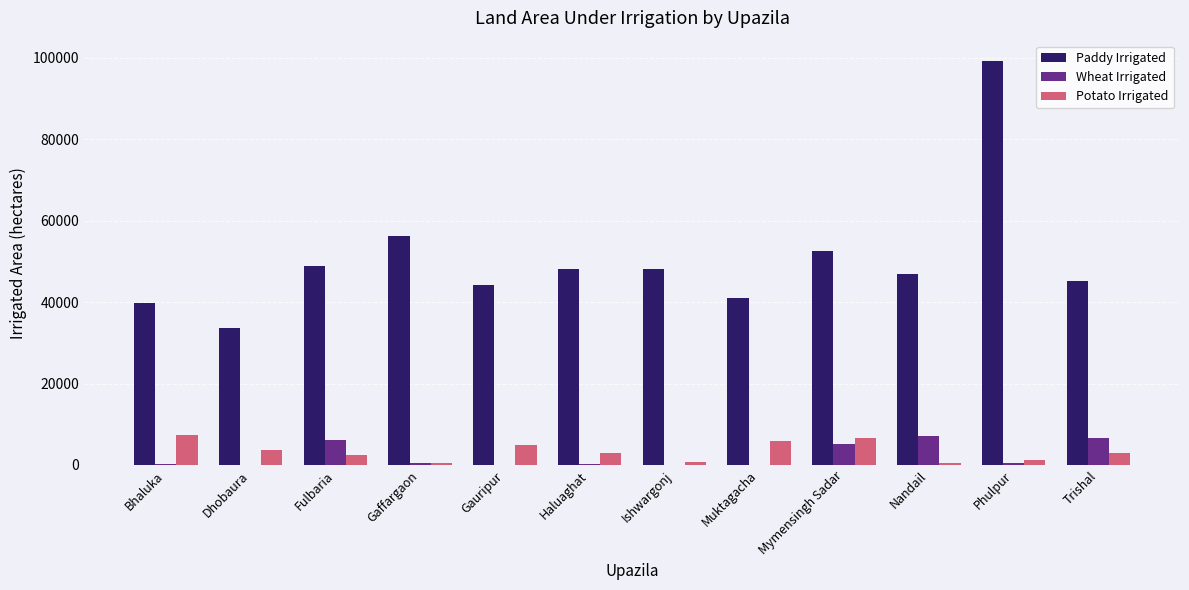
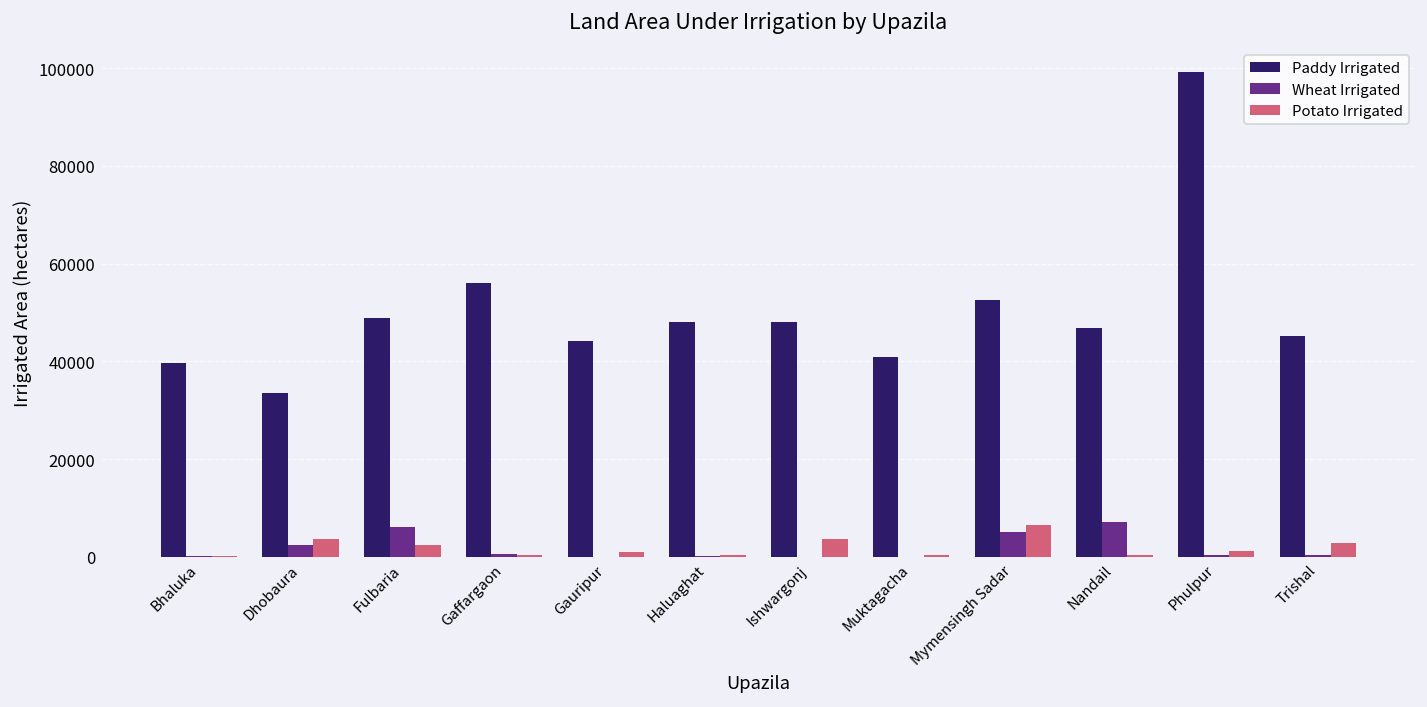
Potato Irrigated, Bhaluka: 7000 -> 0
Wheat Irrigated, Dhobaura: 0 -> 2000
Potato Irrigated, Gauripur: 5000 -> 1000
Potato Irrigated, Haluaghat: 3000 -> 0
Potato Irrigated, Ishwargonj: 1000 -> 4000
Potato Irrigated, Muktagacha: 6000 -> 0
Wheat Irrigated, Trishal: 7000 -> 0
